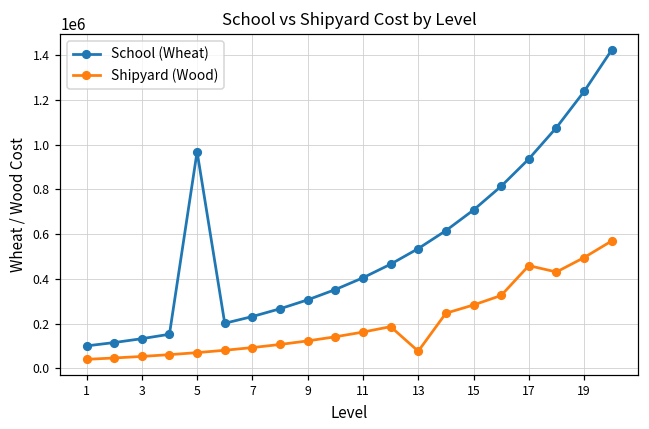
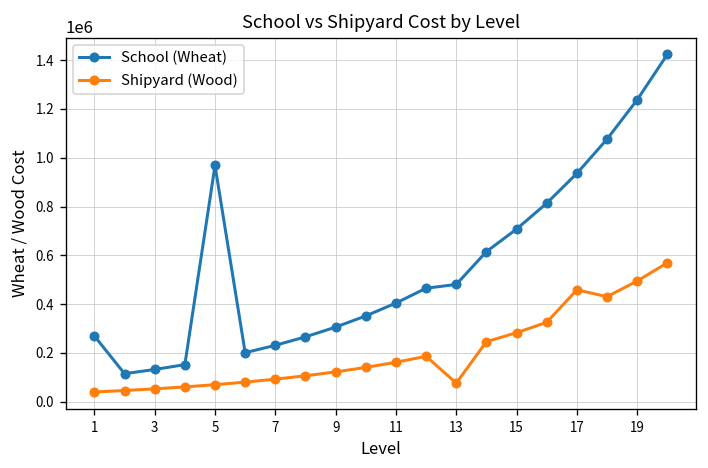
School (Wheat), 1: 100000 -> 270000
School (Wheat), 13: 540000 -> 480000
